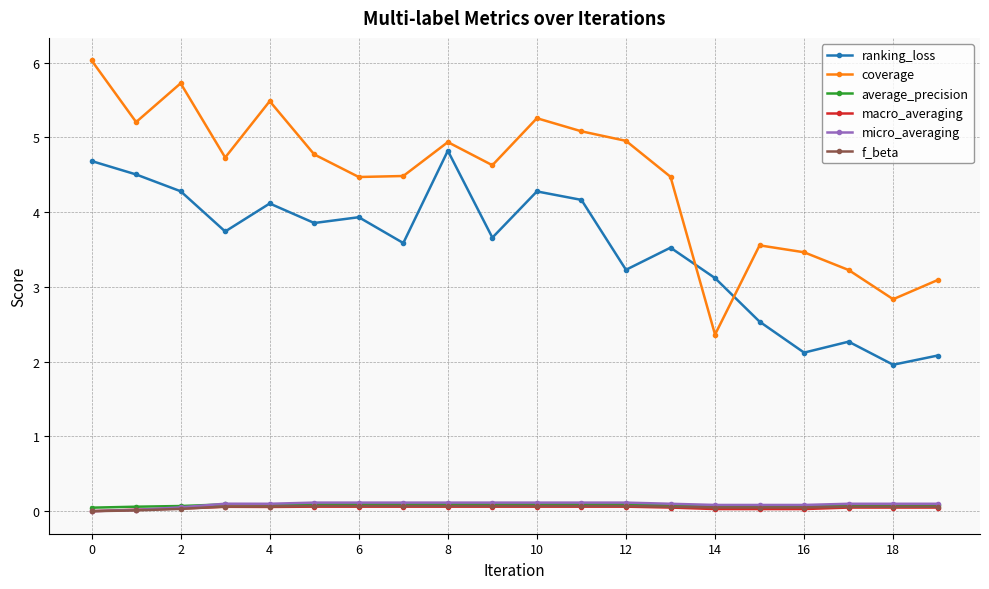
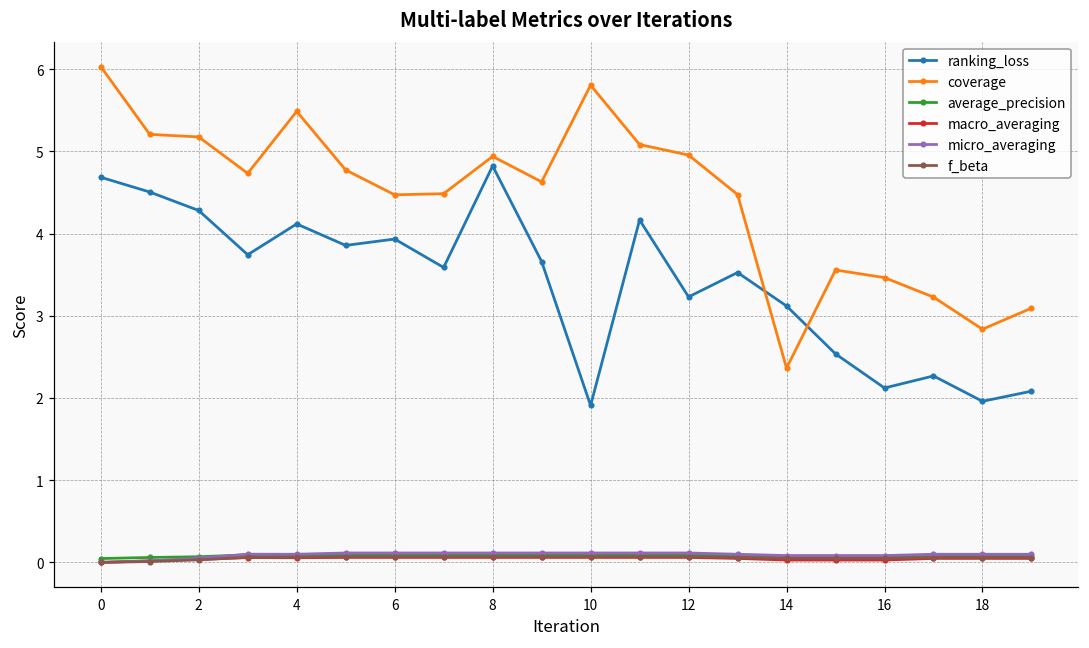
coverage, 2: 5.7 -> 5.2
ranking_loss, 10: 4.3 -> 1.9
coverage, 10: 5.3 -> 5.8
